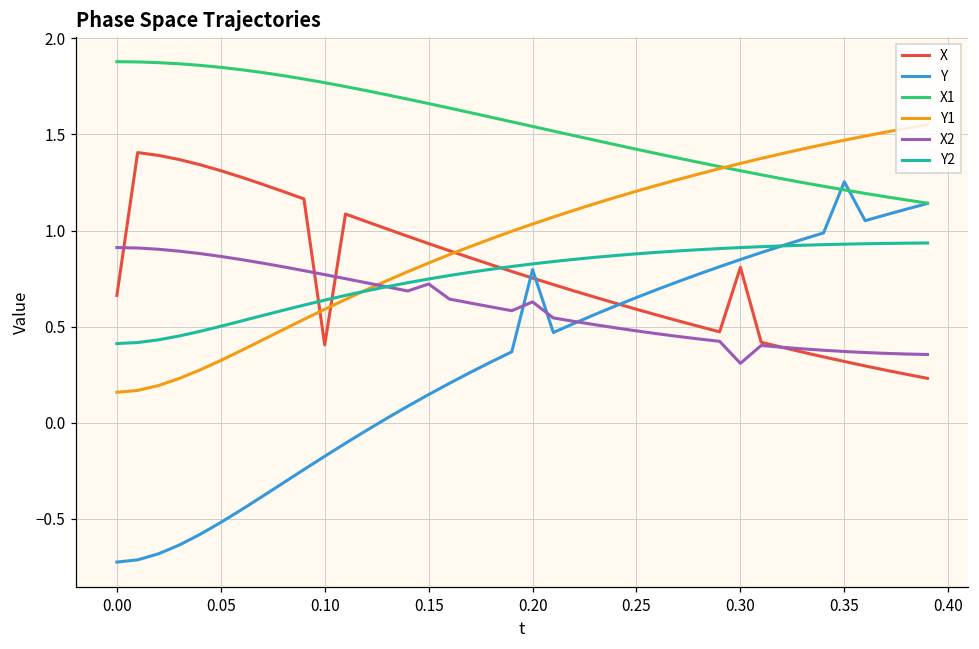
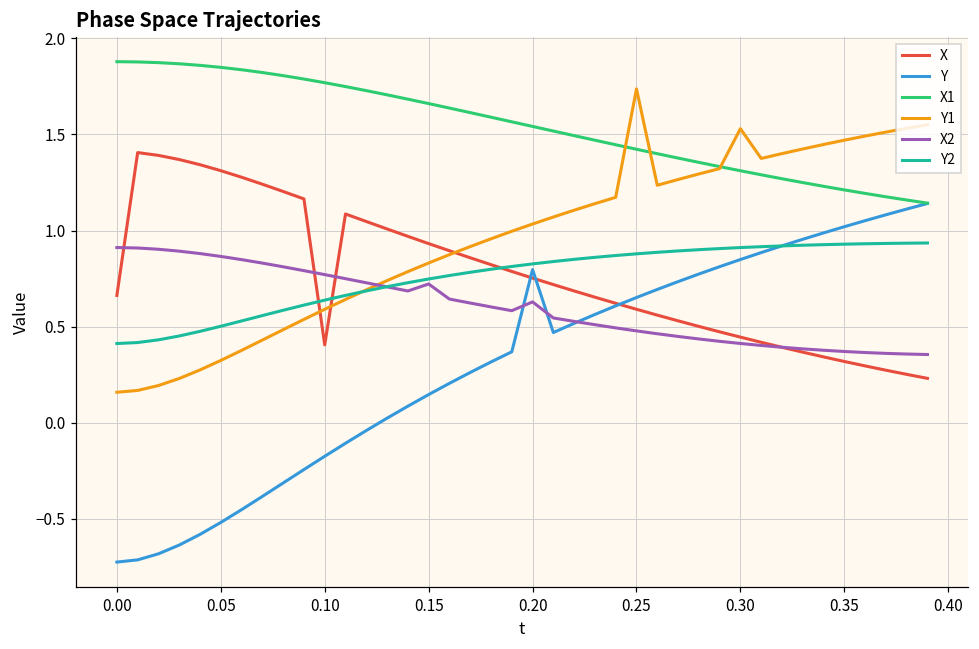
Y1, 0.25: 1.20 -> 1.74
X, 0.30: 0.81 -> 0.45
Y1, 0.30: 1.35 -> 1.53
X2, 0.30: 0.31 -> 0.41
Y, 0.35: 1.25 -> 1.02
